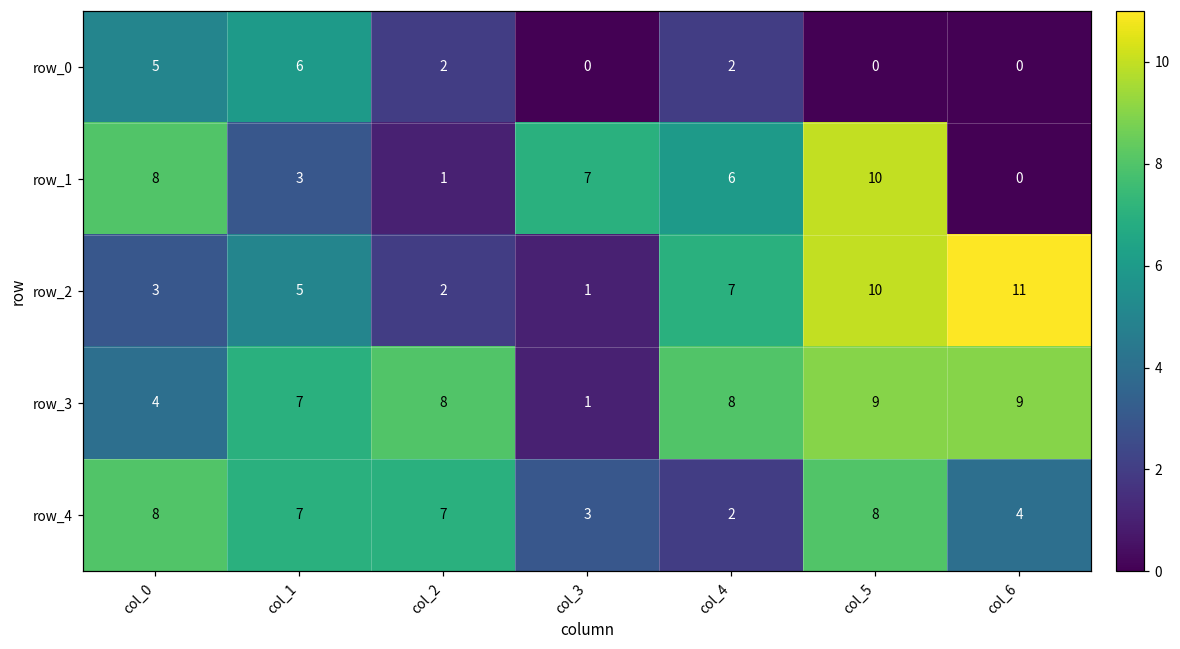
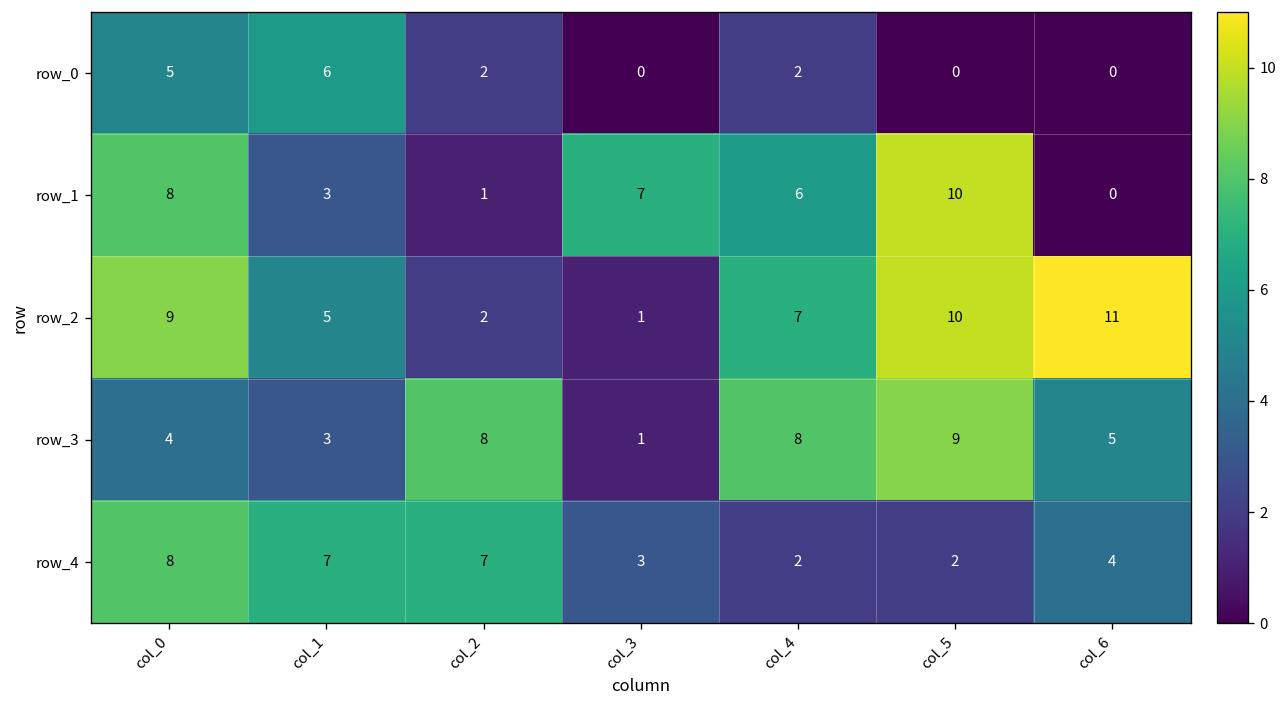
row_2, col_0: 3 -> 9
row_3, col_1: 7 -> 3
row_3, col_6: 9 -> 5
row_4, col_5: 8 -> 2
